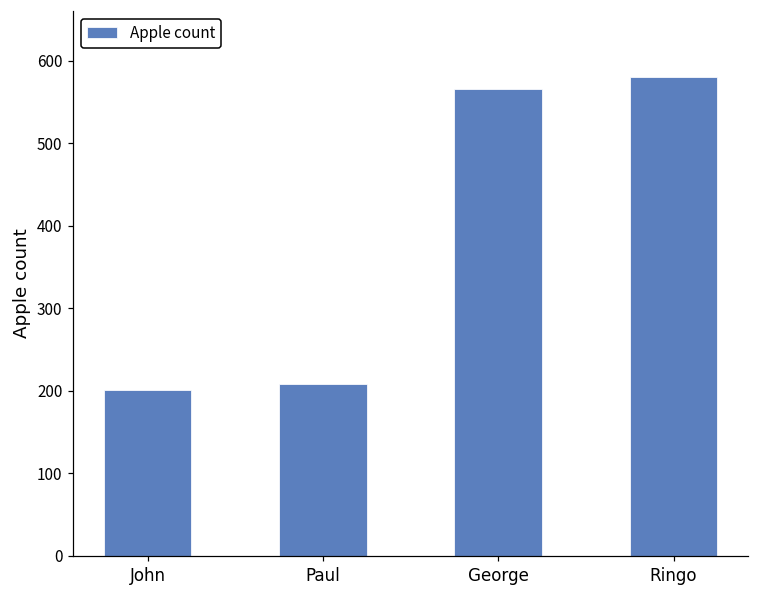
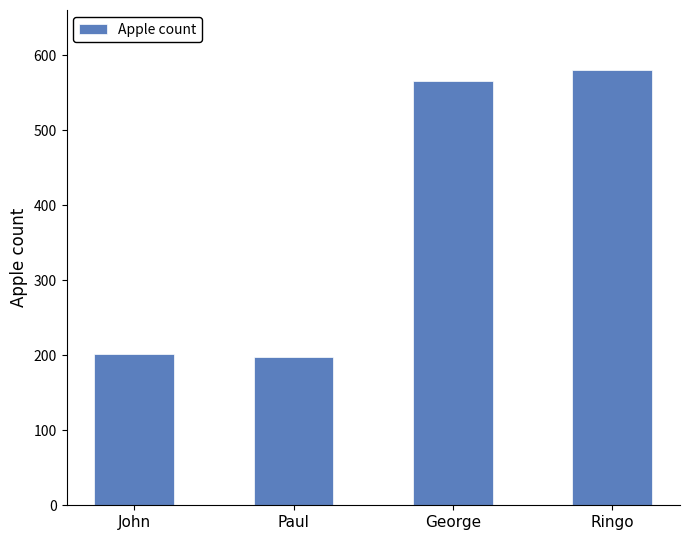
Paul: 210 -> 200
